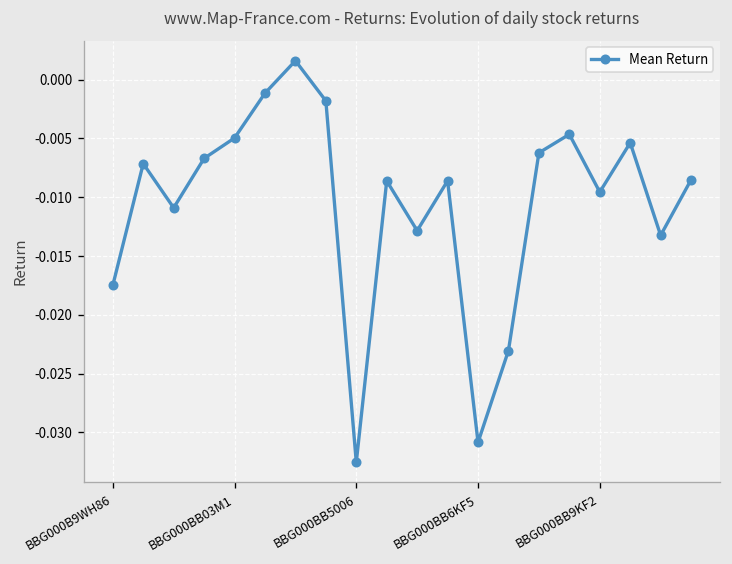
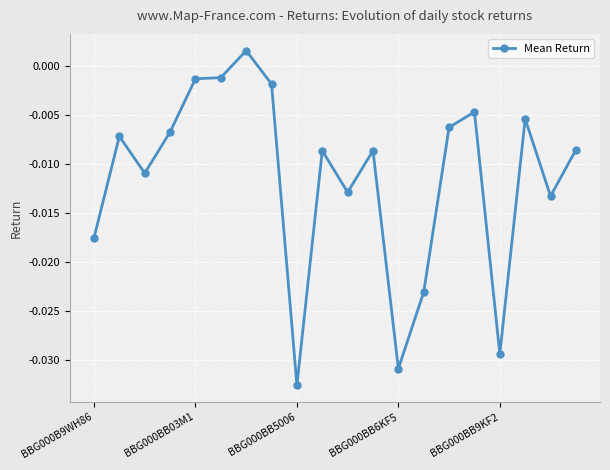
BBG000BB03M1: -0.005 -> -0.001
BBG000BB9KF2: -0.010 -> -0.029
